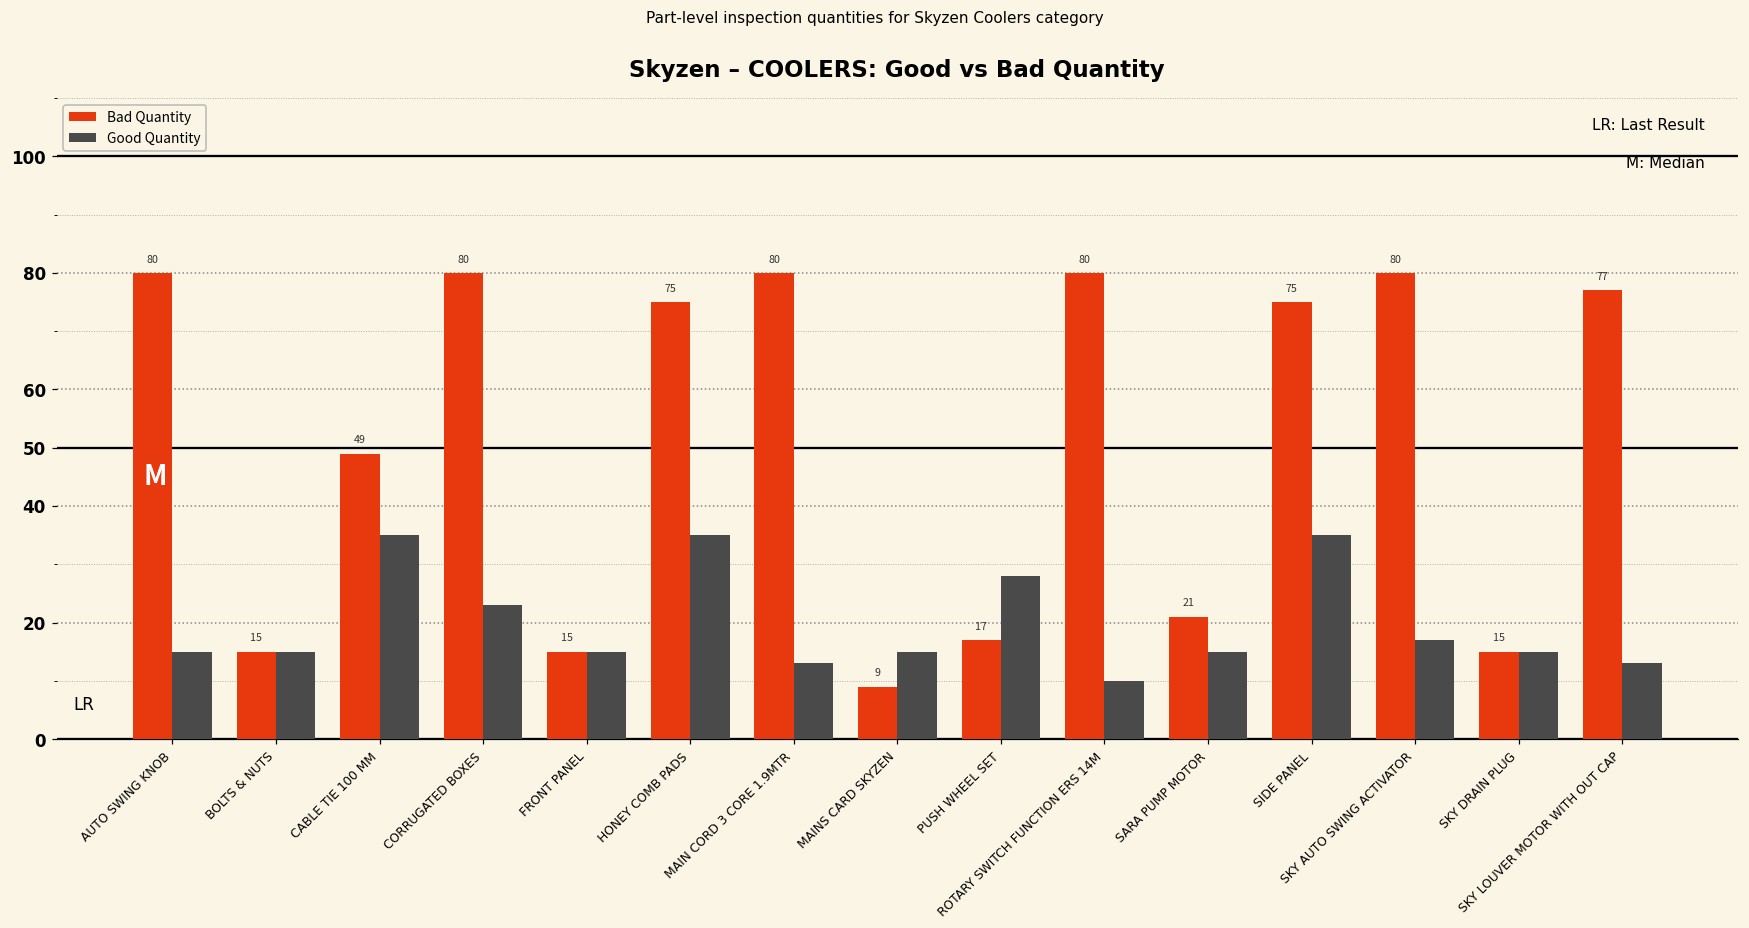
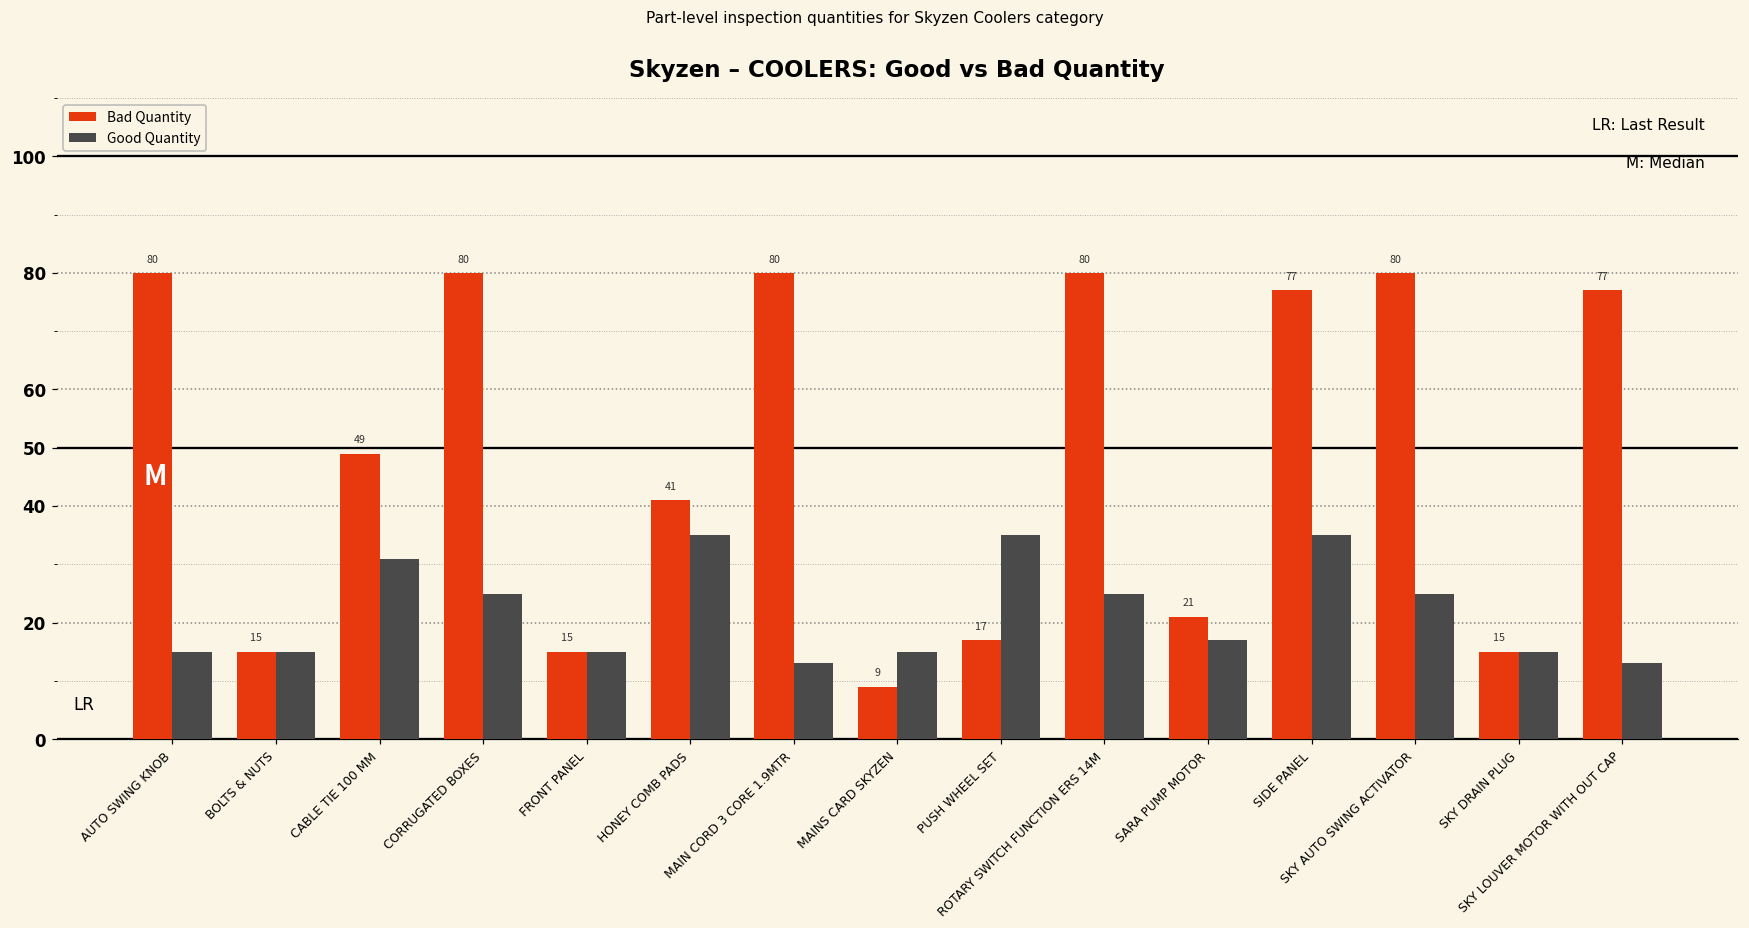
Good Quantity, CABLE TIE 100 MM: 35 -> 31
Good Quantity, CORRUGATED BOXES: 23 -> 25
Bad Quantity, HONEY COMB PADS: 75 -> 41
Good Quantity, PUSH WHEEL SET: 28 -> 35
Good Quantity, ROTARY SWITCH FUNCTION ERS 14M: 10 -> 25
Good Quantity, SARA PUMP MOTOR: 15 -> 17
Bad Quantity, SIDE PANEL: 75 -> 77
Good Quantity, SKY AUTO SWING ACTIVATOR: 17 -> 25
